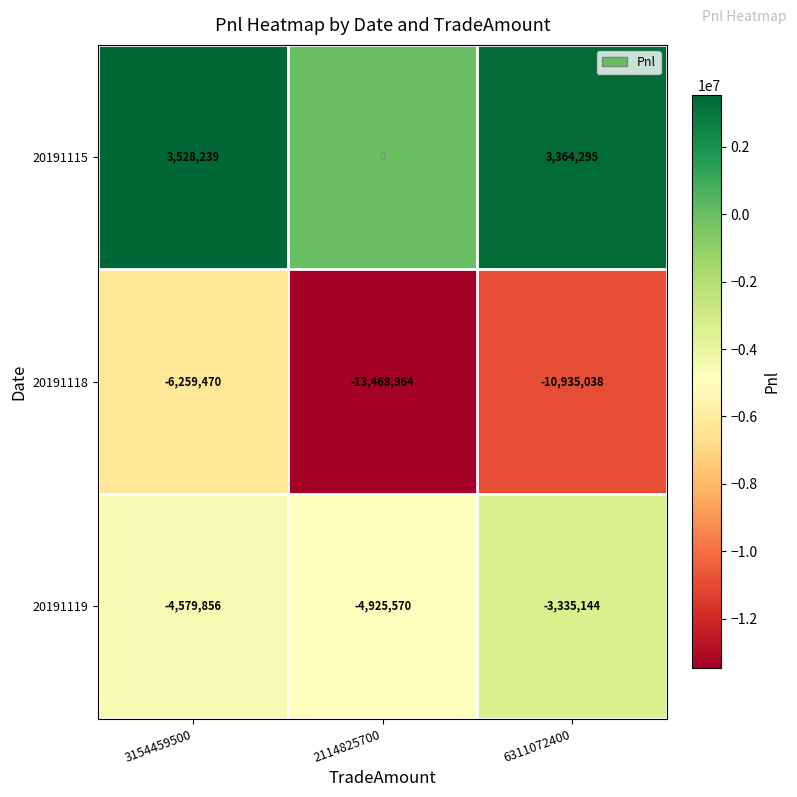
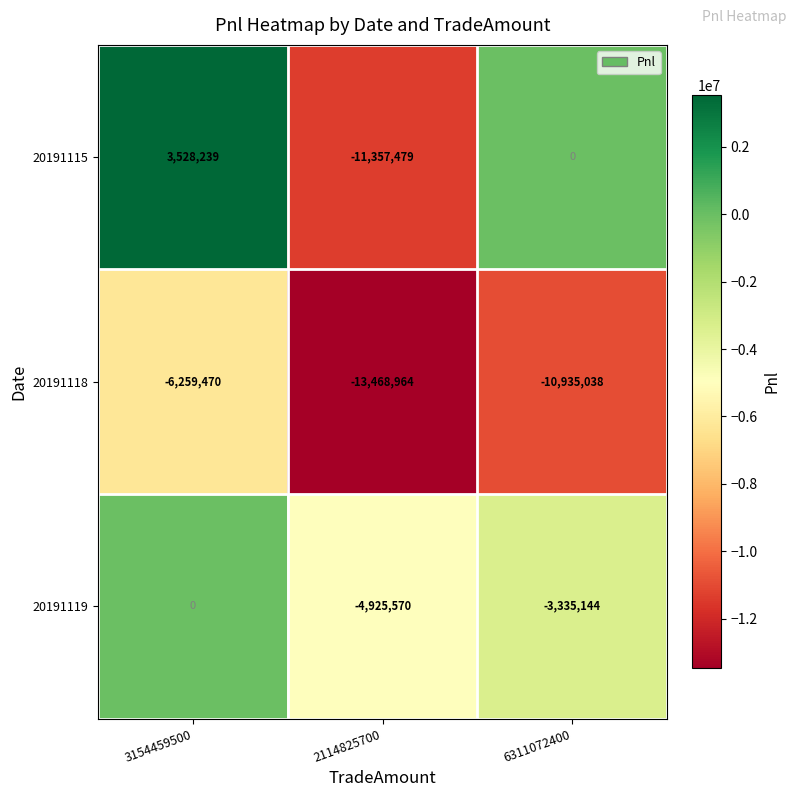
20191115, 2114825700: 0 -> -11,357,479
20191115, 6311072400: 3,364,295 -> 0
20191119, 3154459500: -4,579,856 -> 0
